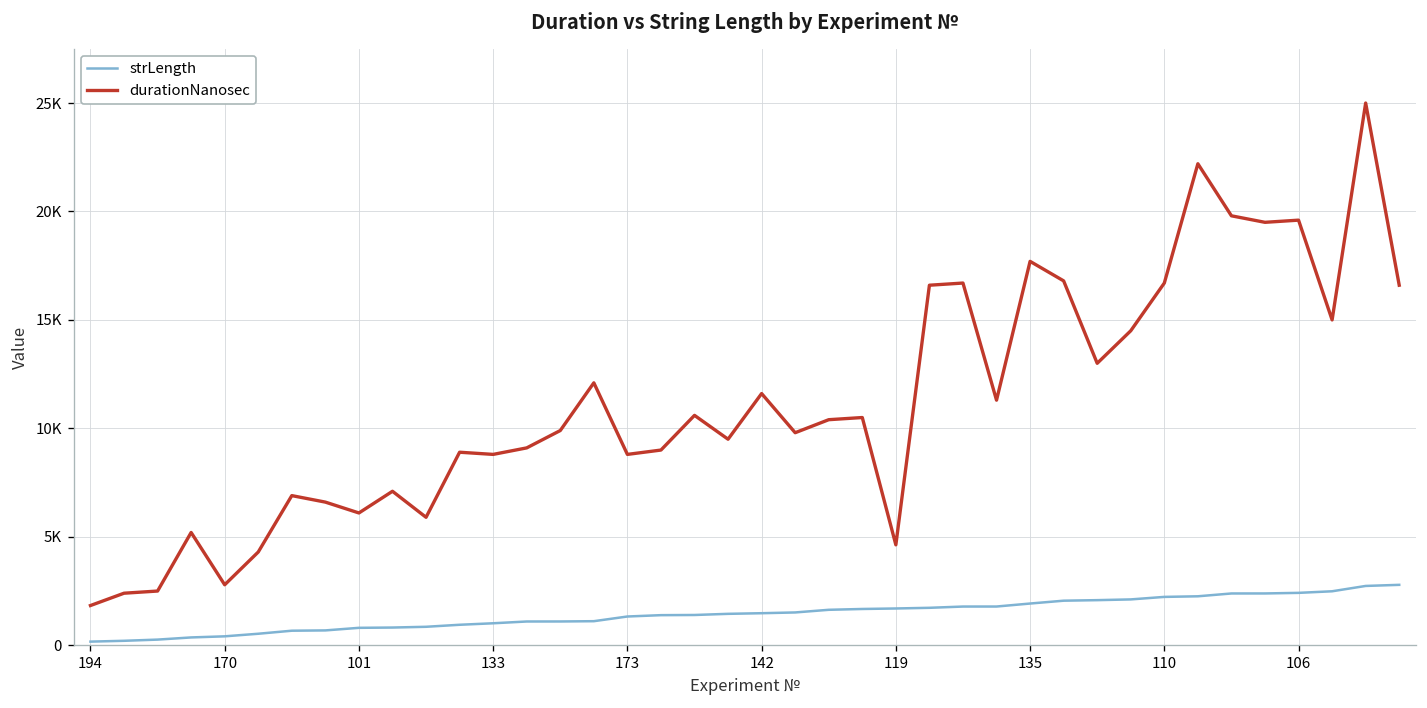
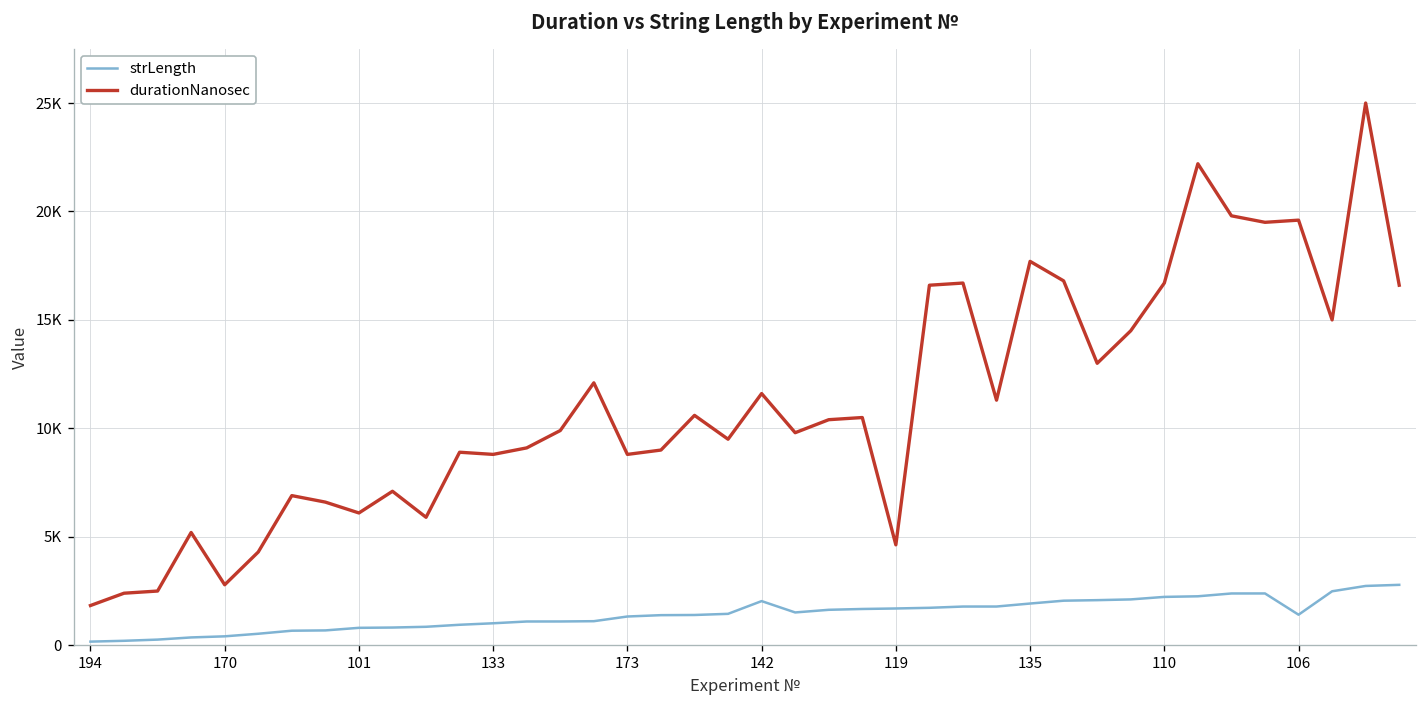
strLength, 142: 1500 -> 2000
strLength, 106: 2400 -> 1400
